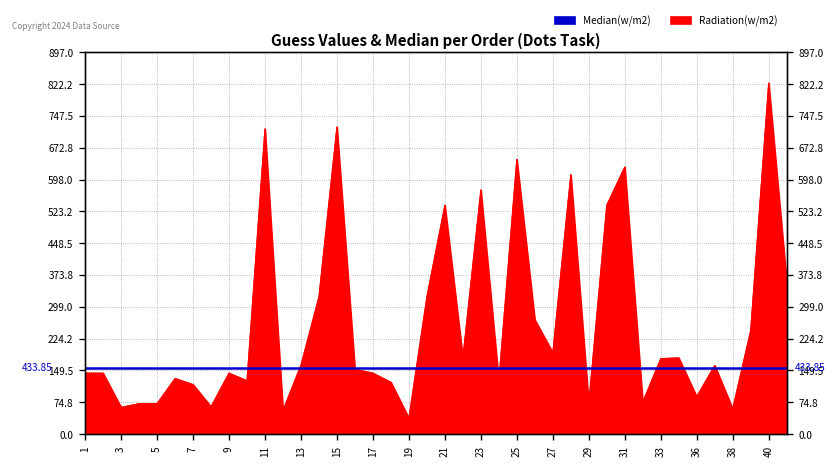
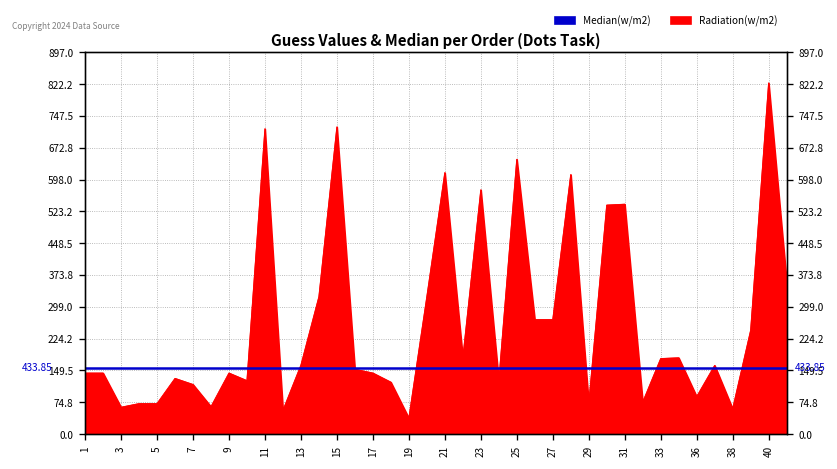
Radiation(w/m2), 21: 540 -> 610
Radiation(w/m2), 27: 190 -> 270
Radiation(w/m2), 31: 630 -> 540
